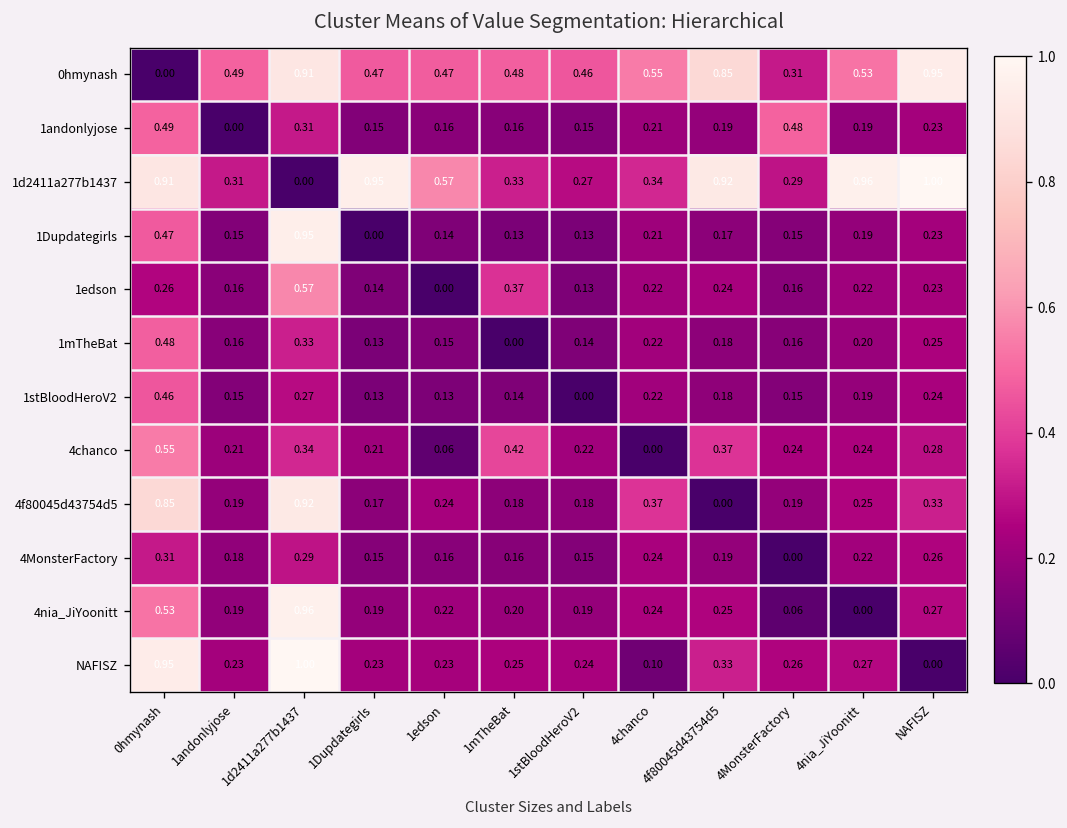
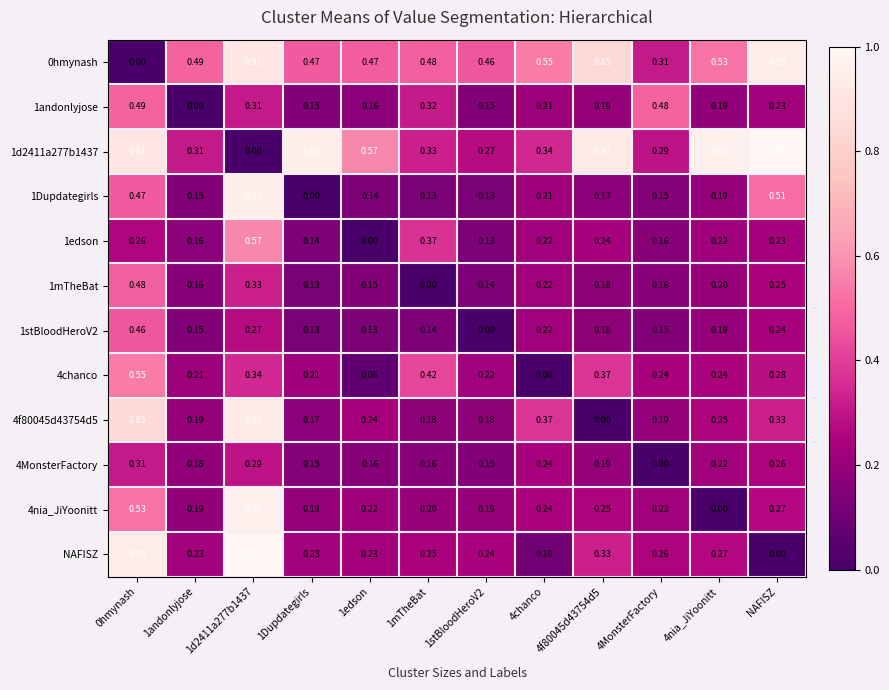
1andonlyjose, 1mTheBat: 0.16 -> 0.32
1Dupdategirls, NAFISZ: 0.23 -> 0.51
4nia_JiYoonitt, 4MonsterFactory: 0.06 -> 0.22
